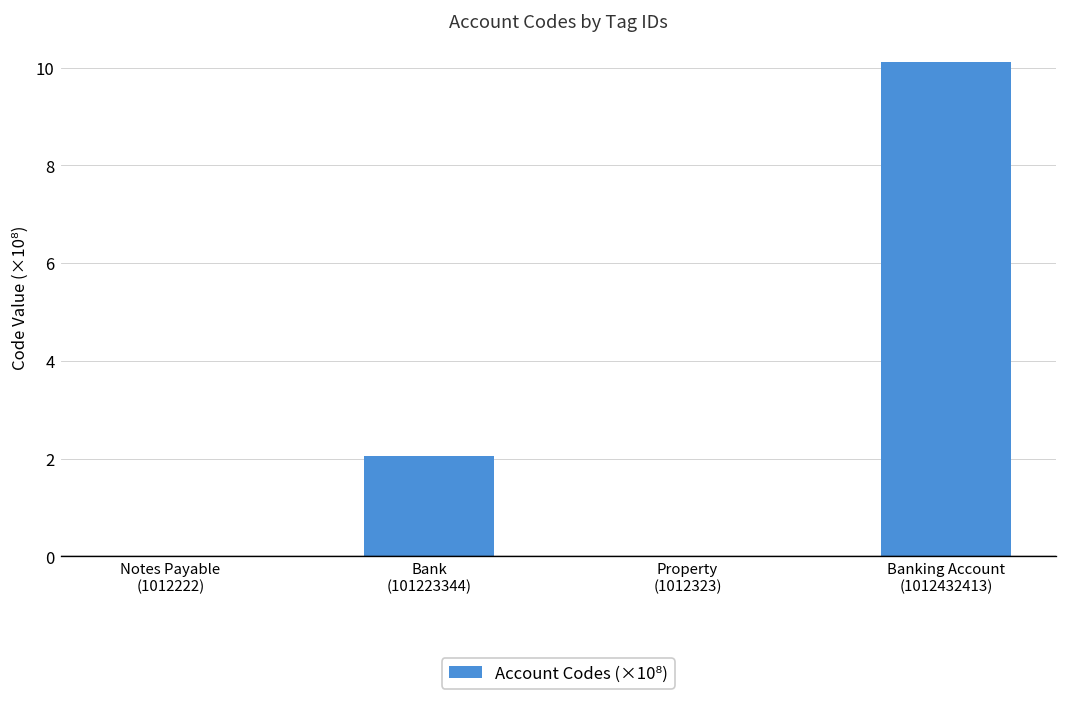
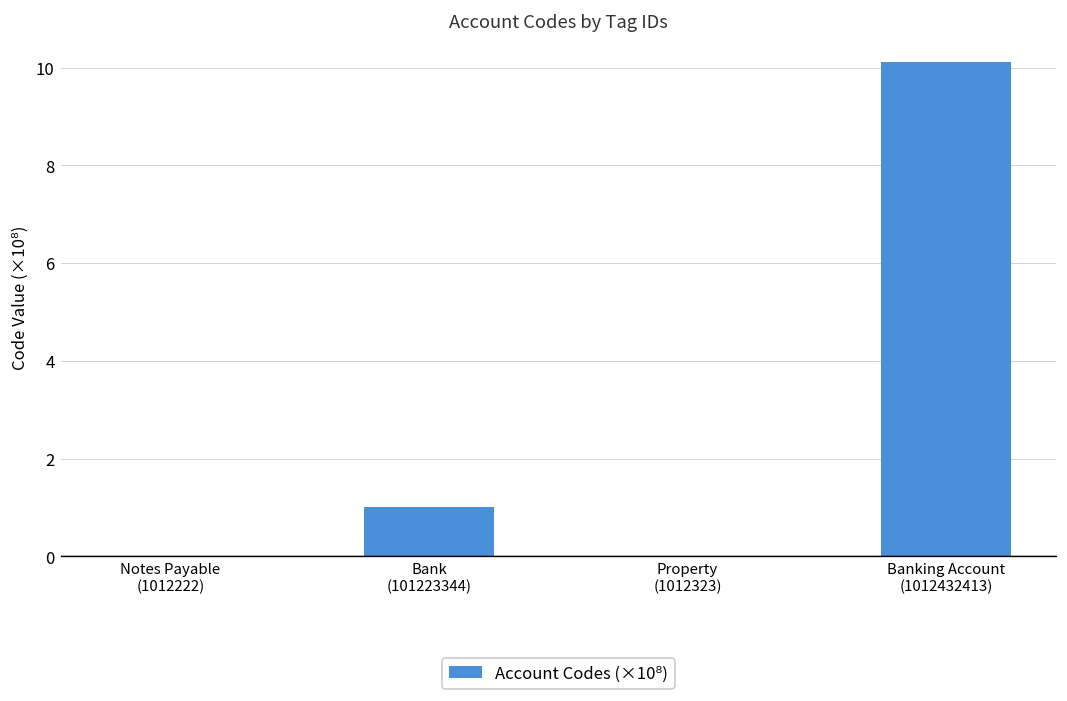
Bank (101223344): 2.1 -> 1.0
